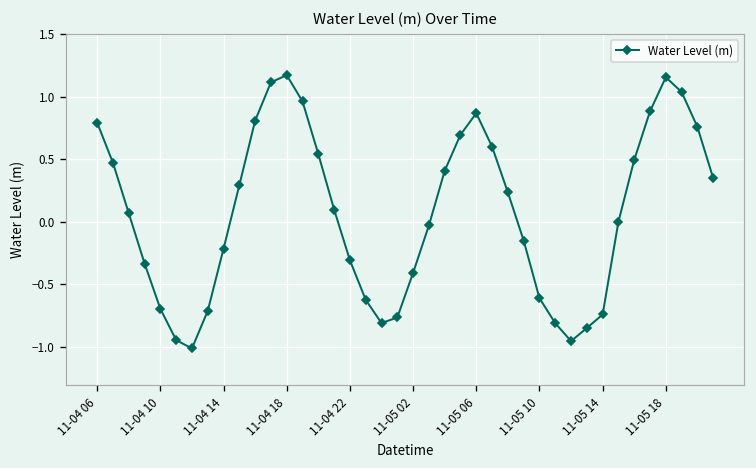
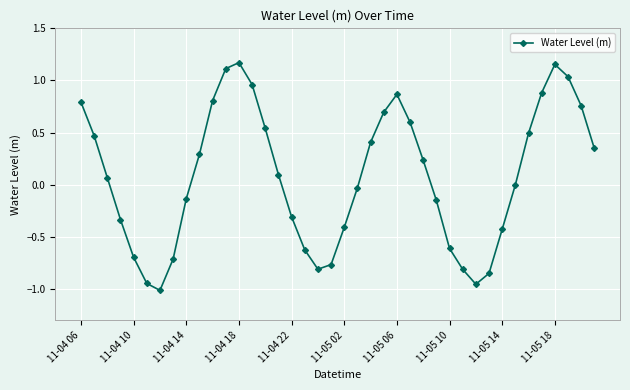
11-04 14: -0.22 -> -0.13
11-05 14: -0.74 -> -0.43
